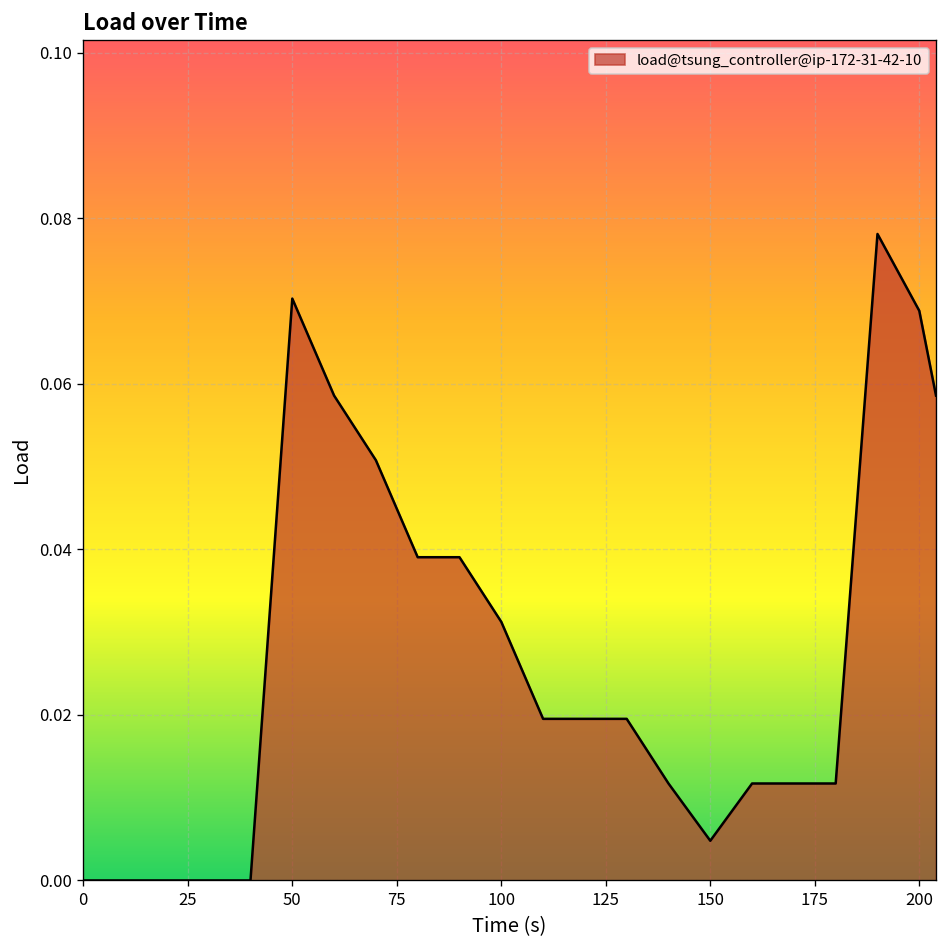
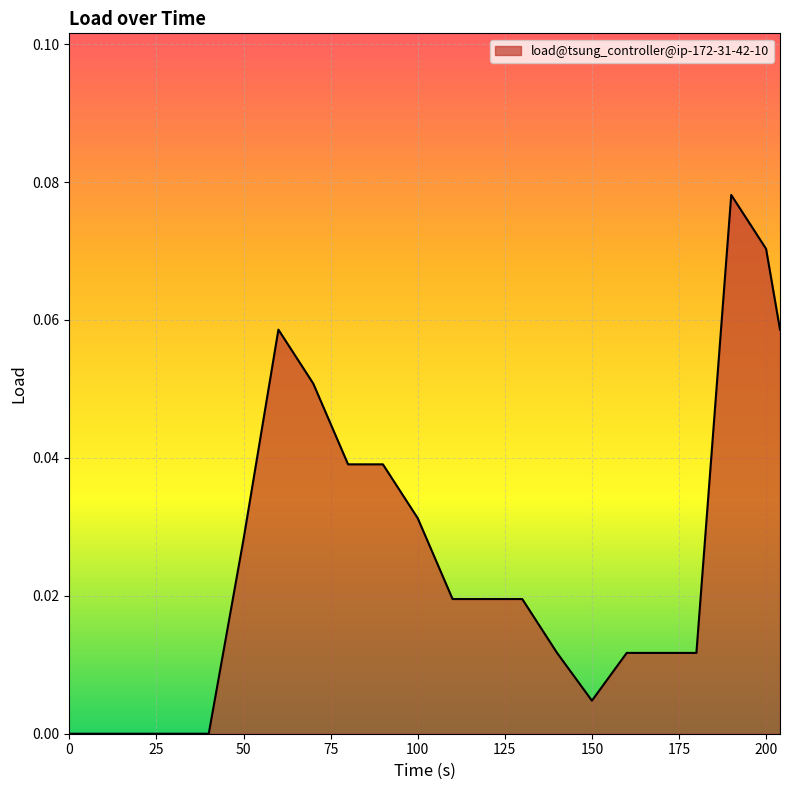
50: 0.070 -> 0.028
200: 0.069 -> 0.070
